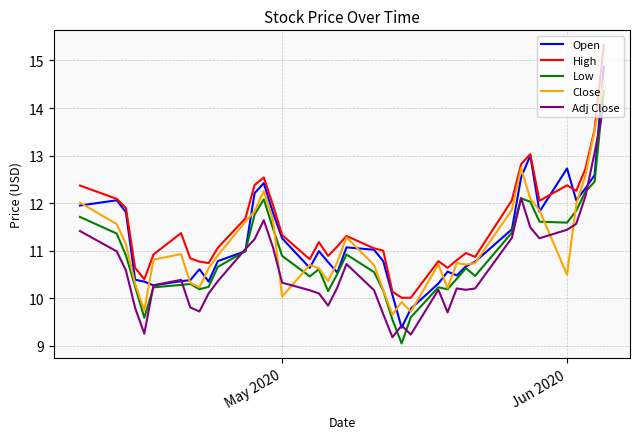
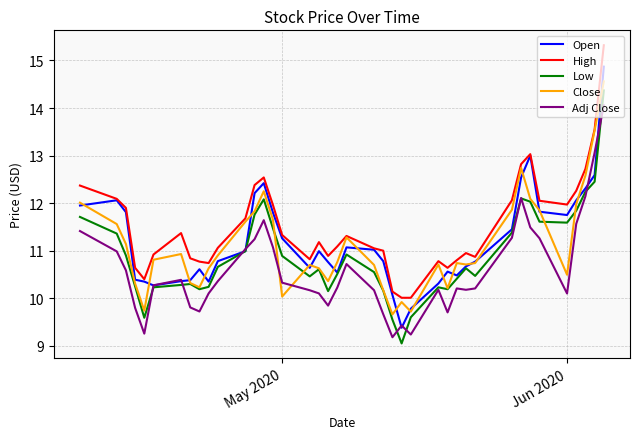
Open, Jun 2020: 12.7 -> 11.8
High, Jun 2020: 12.4 -> 12.0
Adj Close, Jun 2020: 11.4 -> 10.1
